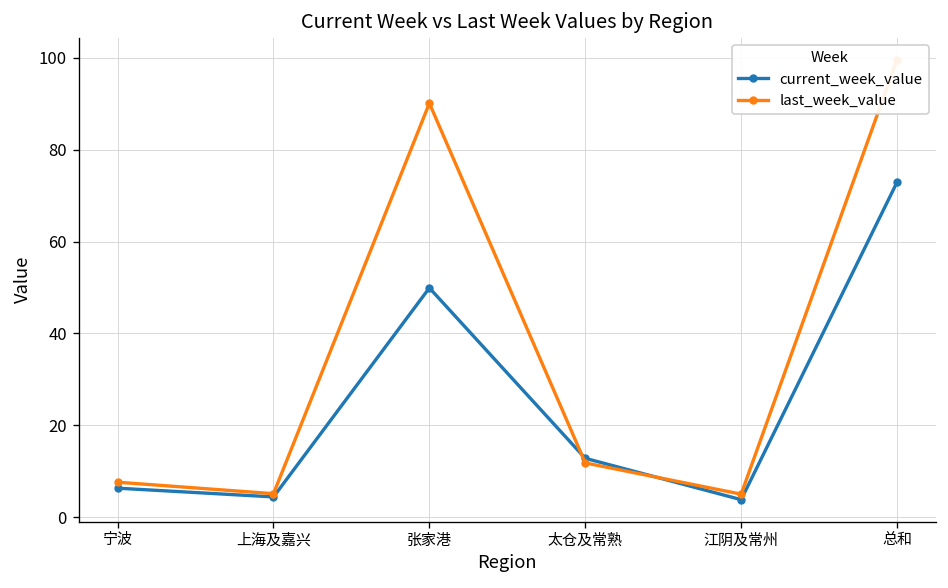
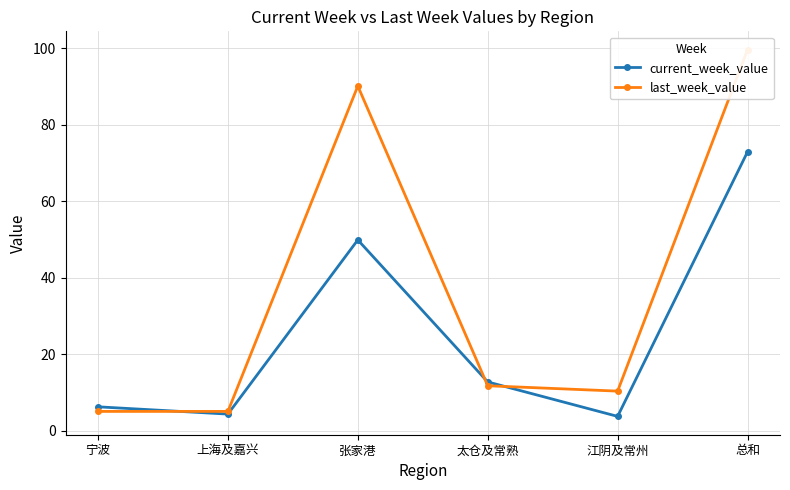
last_week_value, 宁波: 8 -> 5
last_week_value, 江阴及常州: 5 -> 10
